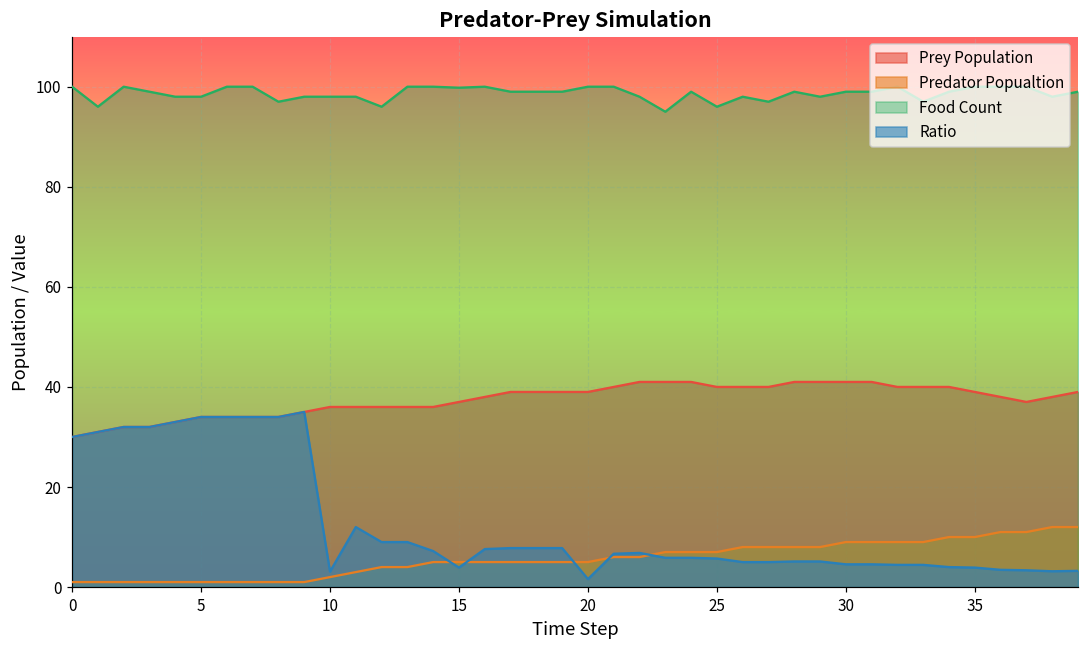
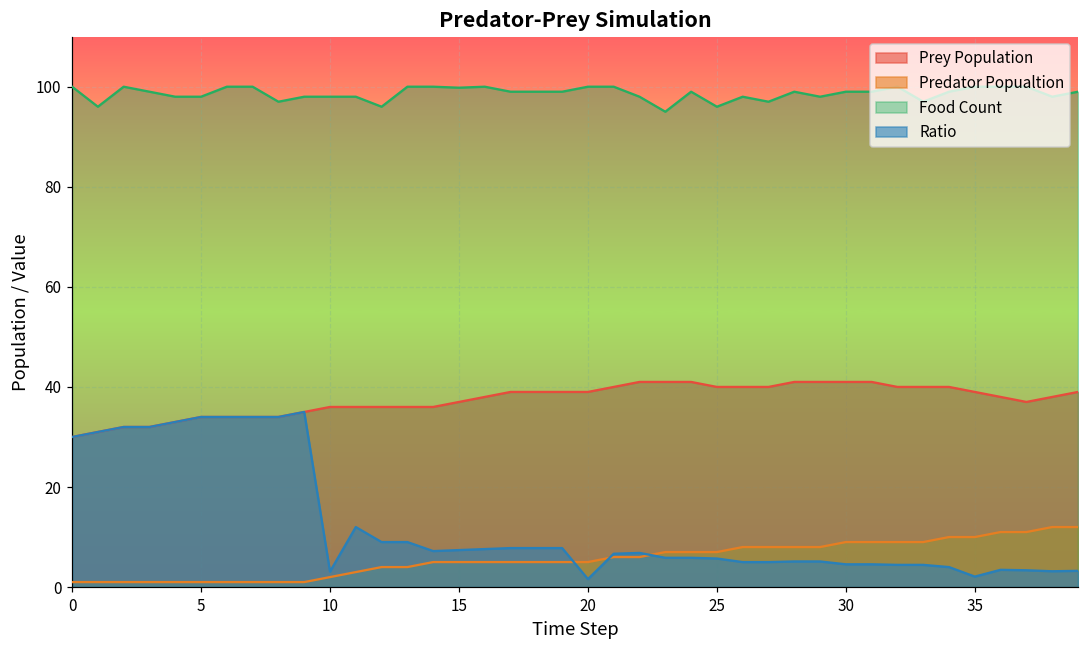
Ratio, 15: 4 -> 7
Ratio, 35: 4 -> 2
